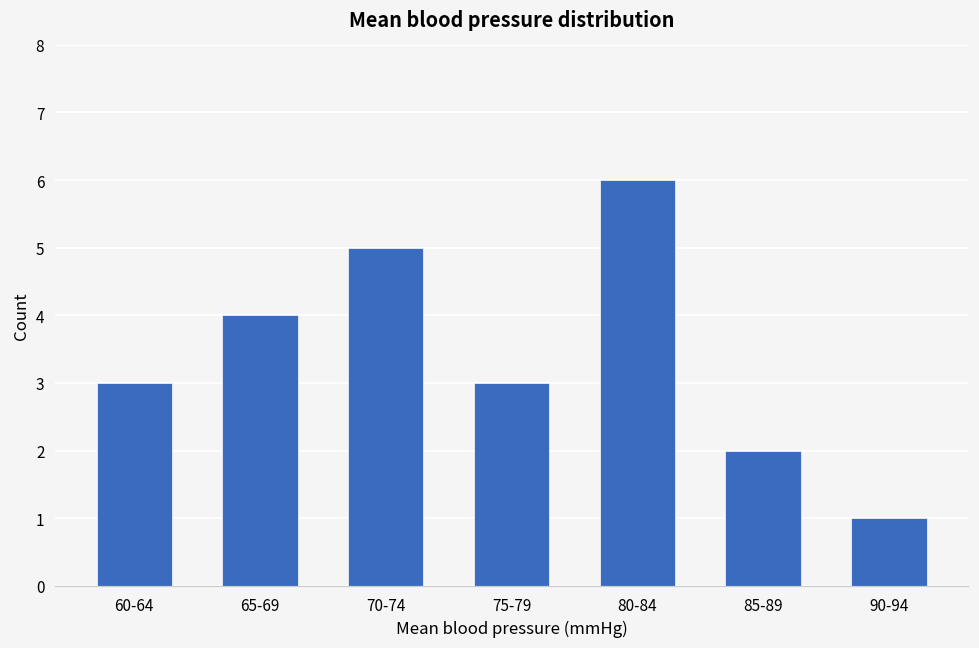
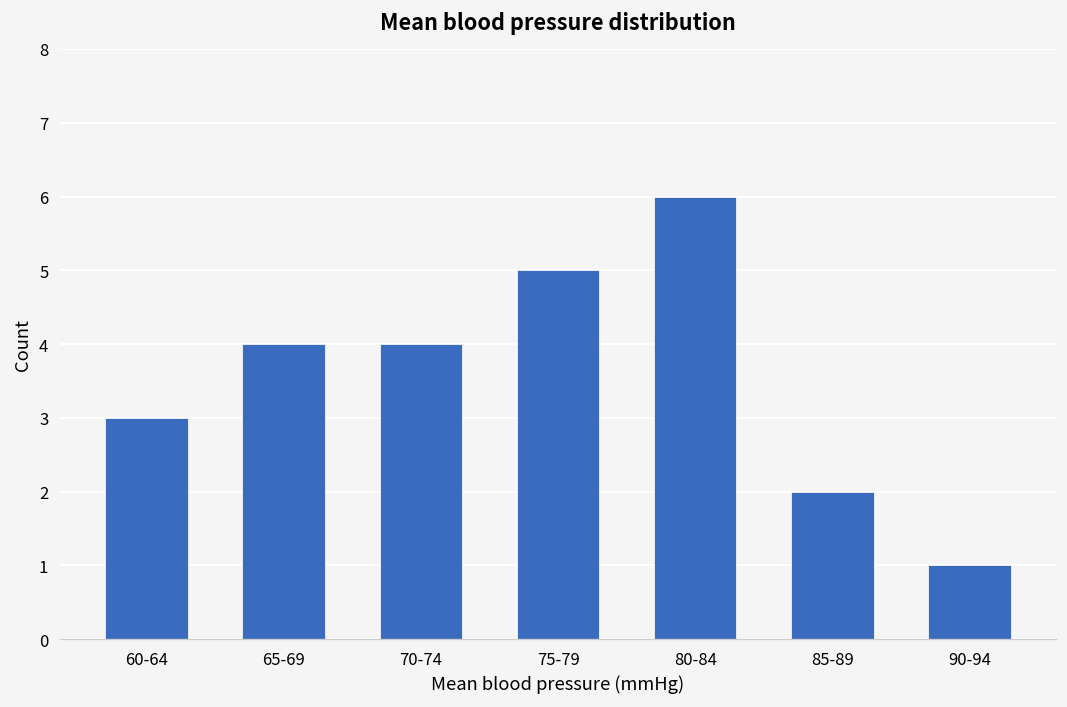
70-74: 5 -> 4
75-79: 3 -> 5
